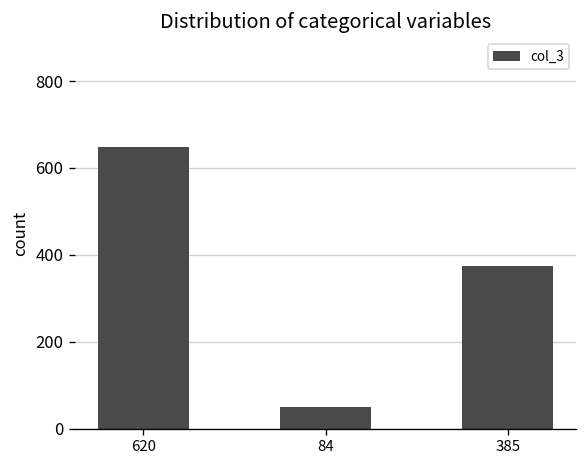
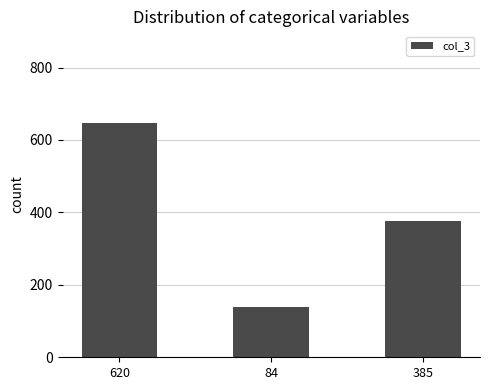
84: 50 -> 140
